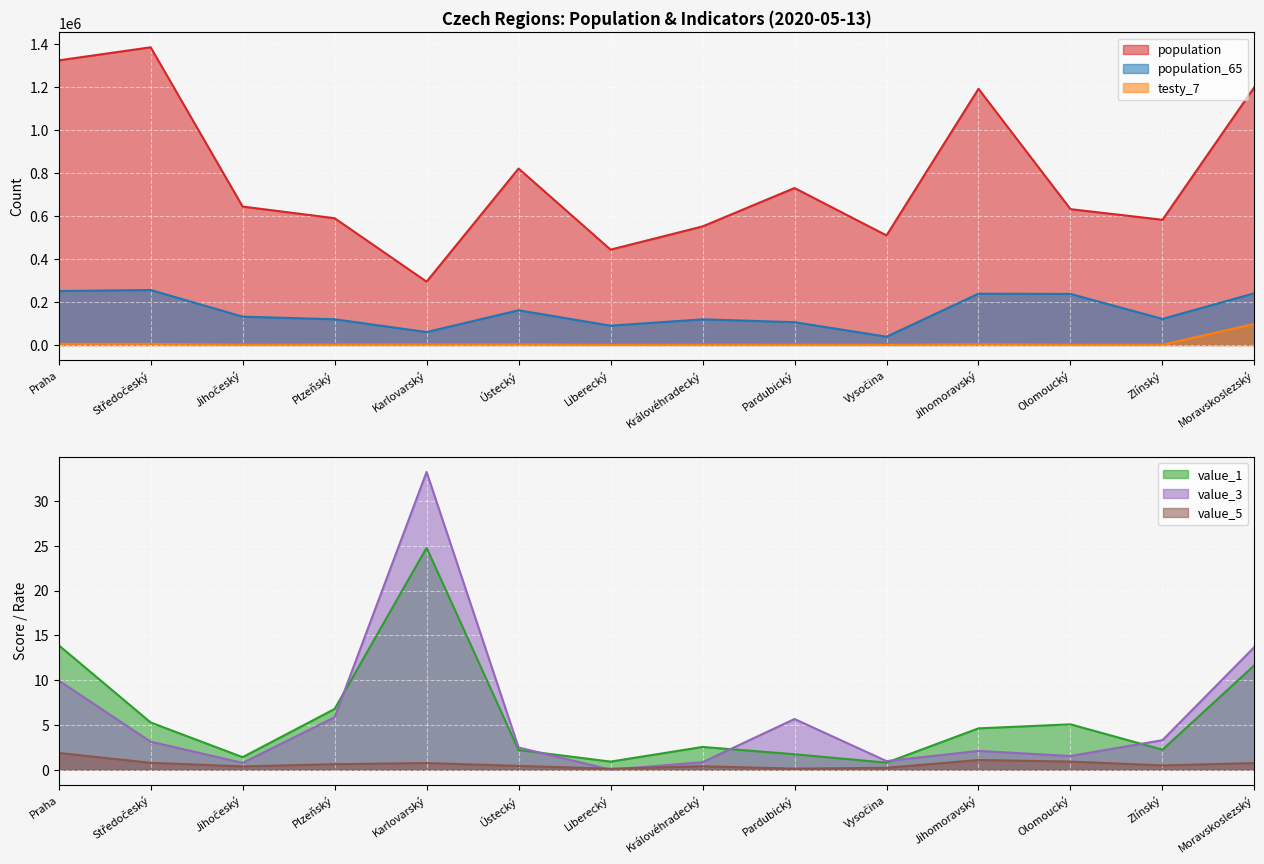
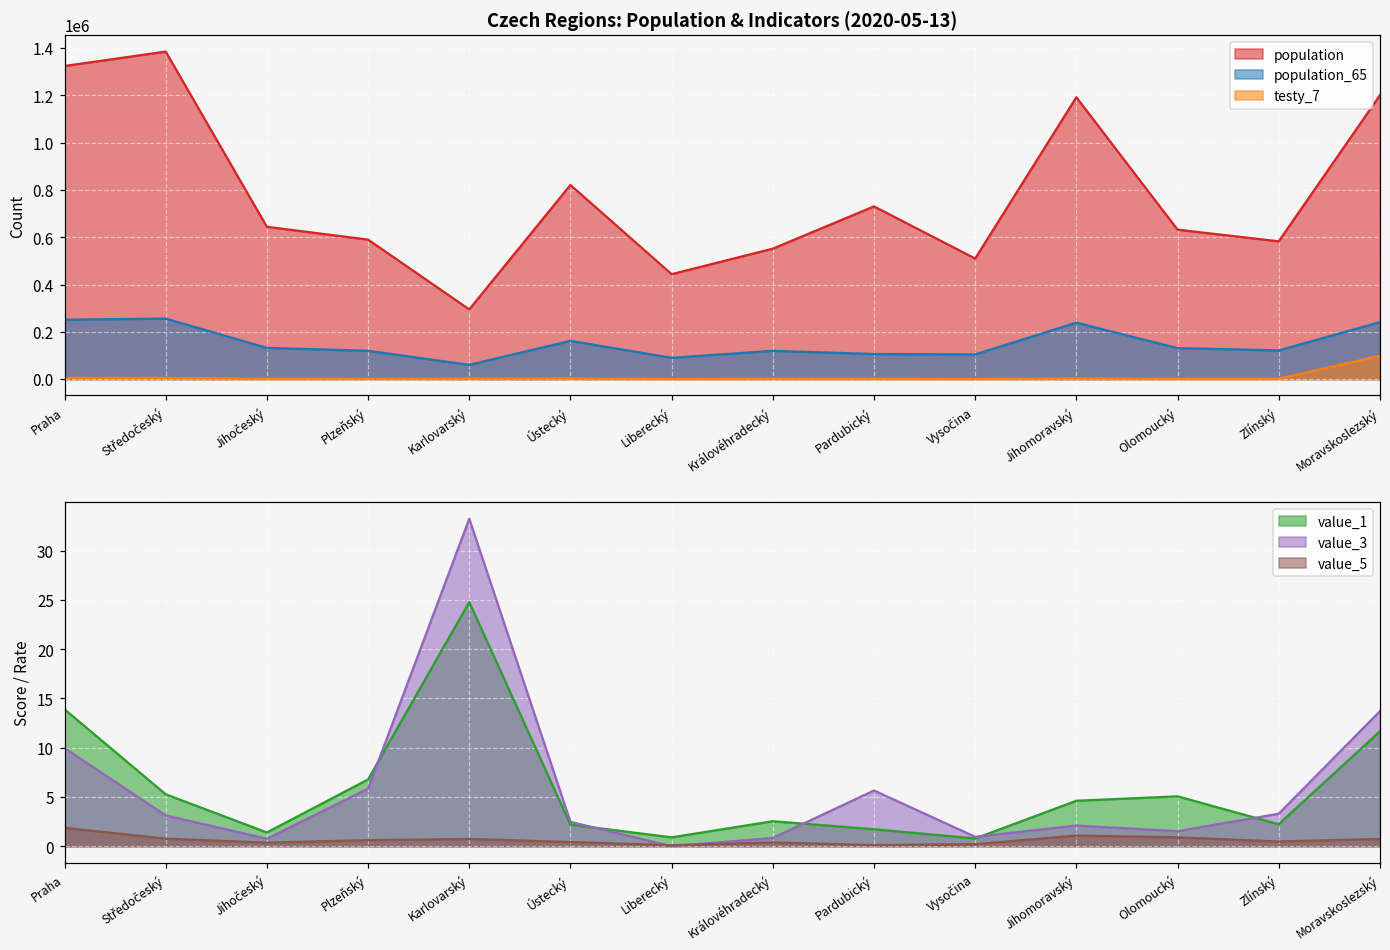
Czech Regions: Population & Indicators (2020-05-13), population_65, Vysočina: 40000 -> 100000
Czech Regions: Population & Indicators (2020-05-13), population_65, Olomoucký: 240000 -> 130000
